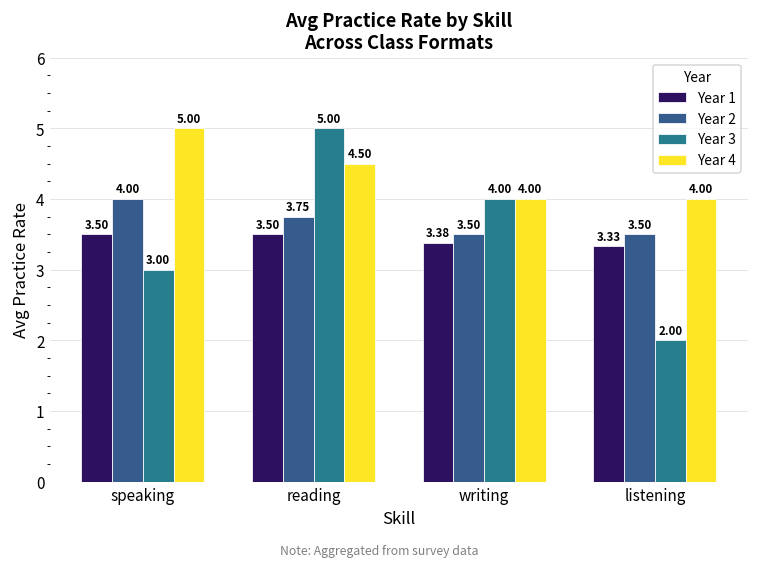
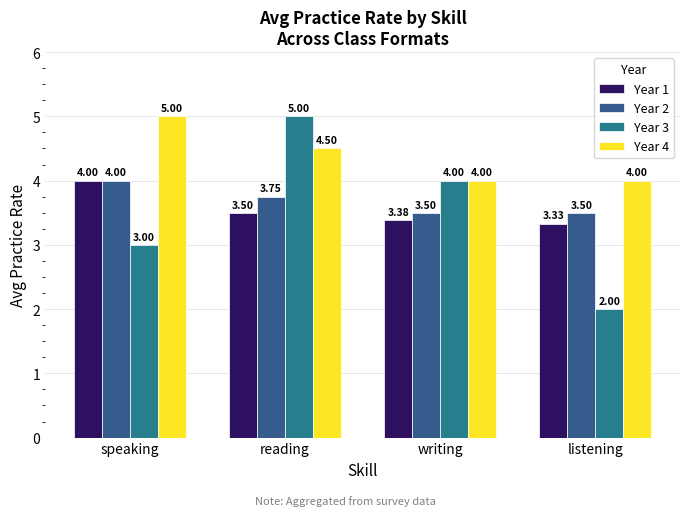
Year 1, speaking: 3.50 -> 4.00
